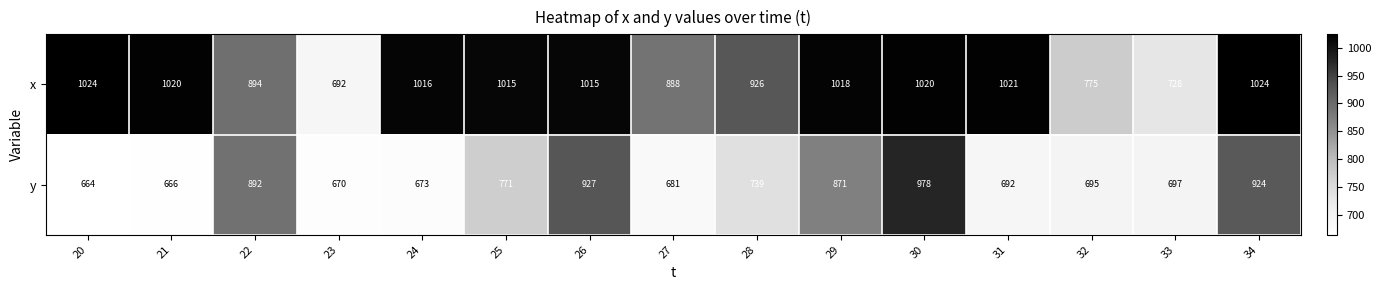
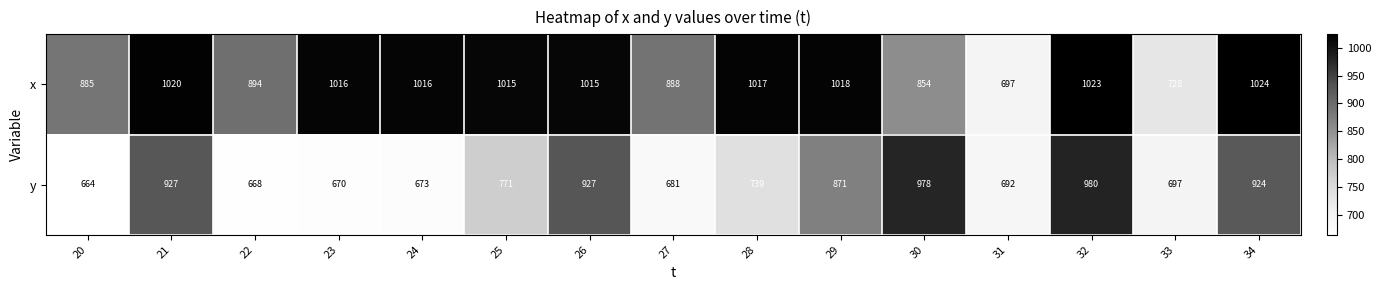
x, 20: 1024 -> 885
x, 23: 692 -> 1016
x, 28: 926 -> 1017
x, 30: 1020 -> 854
x, 31: 1021 -> 697
x, 32: 775 -> 1023
y, 21: 666 -> 927
y, 22: 892 -> 668
y, 32: 695 -> 980
